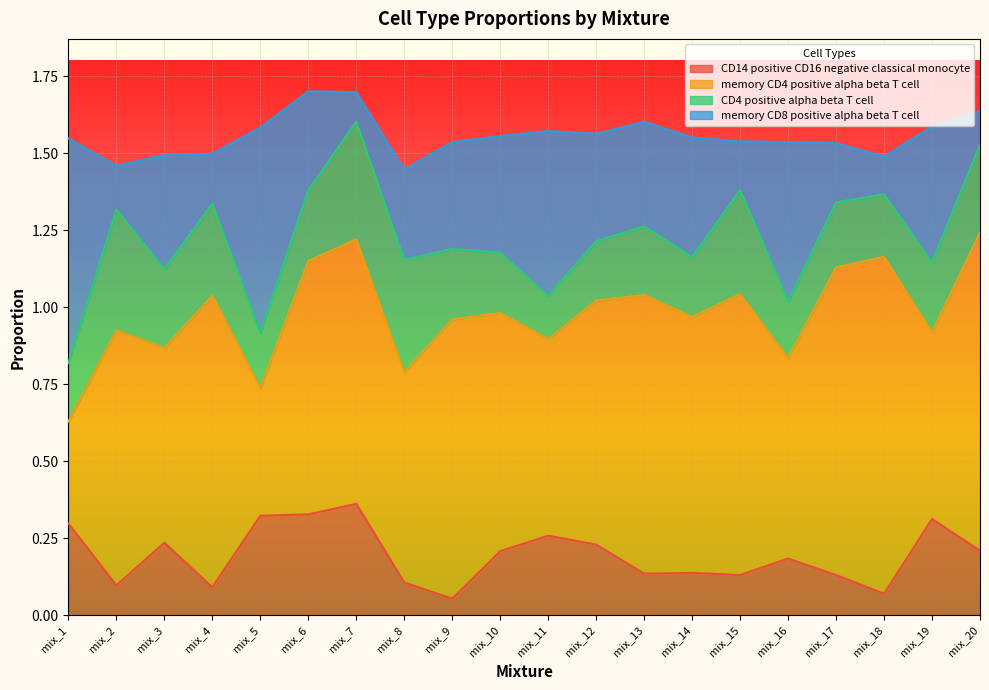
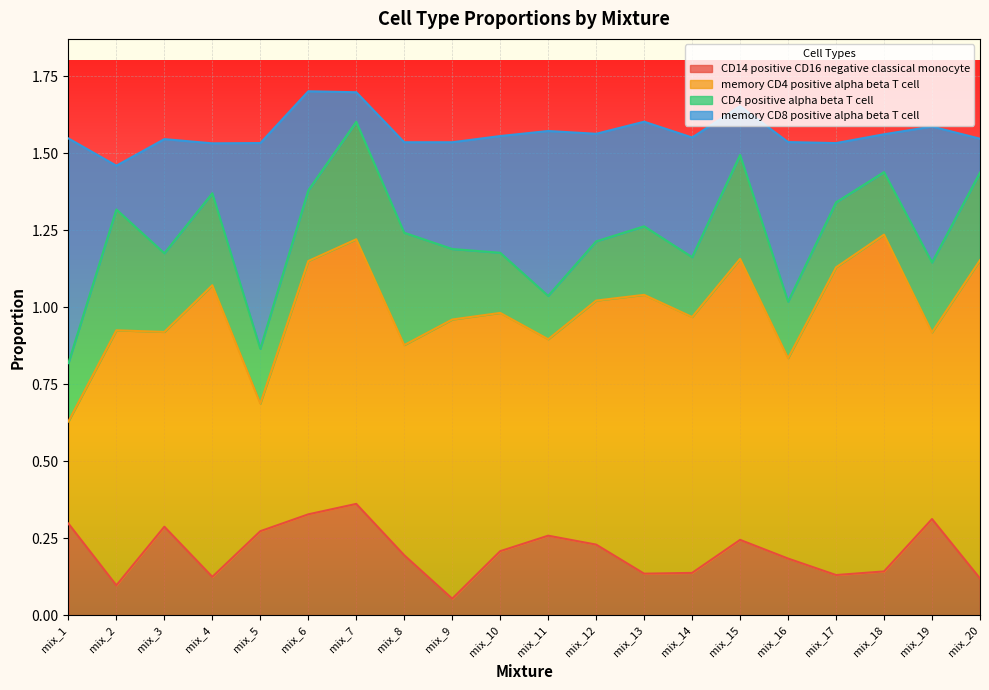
CD14 positive CD16 negative classical monocyte, mix_3: 0.24 -> 0.29
CD14 positive CD16 negative classical monocyte, mix_4: 0.09 -> 0.12
CD14 positive CD16 negative classical monocyte, mix_5: 0.32 -> 0.27
CD14 positive CD16 negative classical monocyte, mix_8: 0.11 -> 0.19
CD14 positive CD16 negative classical monocyte, mix_15: 0.13 -> 0.24
CD14 positive CD16 negative classical monocyte, mix_18: 0.07 -> 0.14
CD14 positive CD16 negative classical monocyte, mix_20: 0.21 -> 0.12
